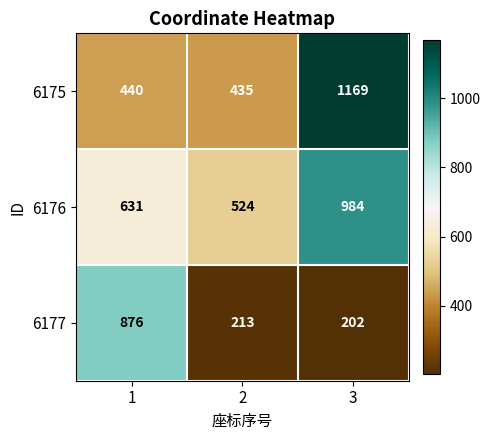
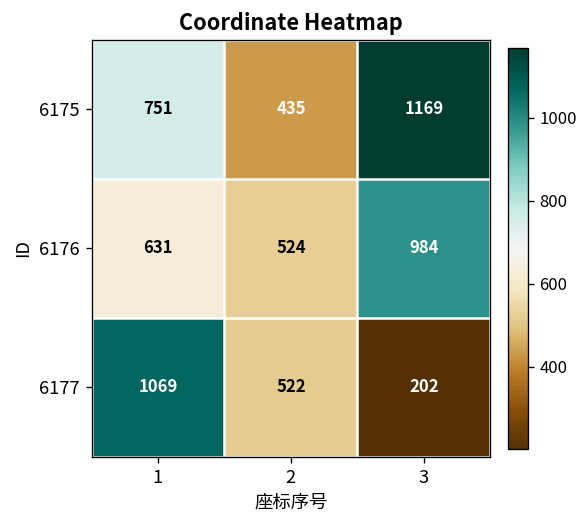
6175, 1: 440 -> 751
6177, 1: 876 -> 1069
6177, 2: 213 -> 522
